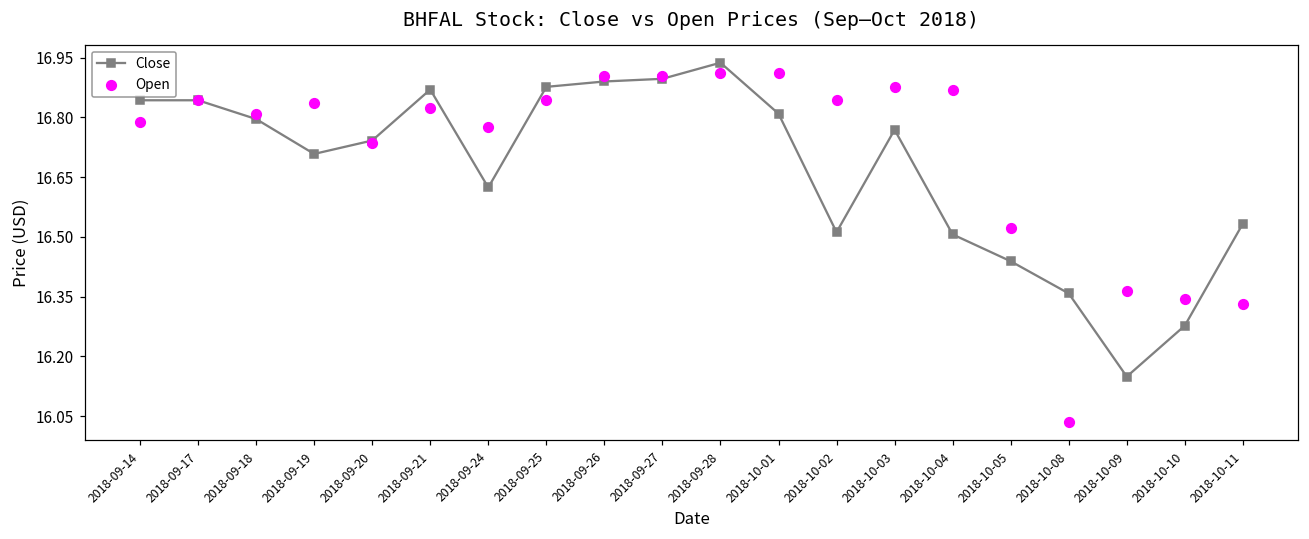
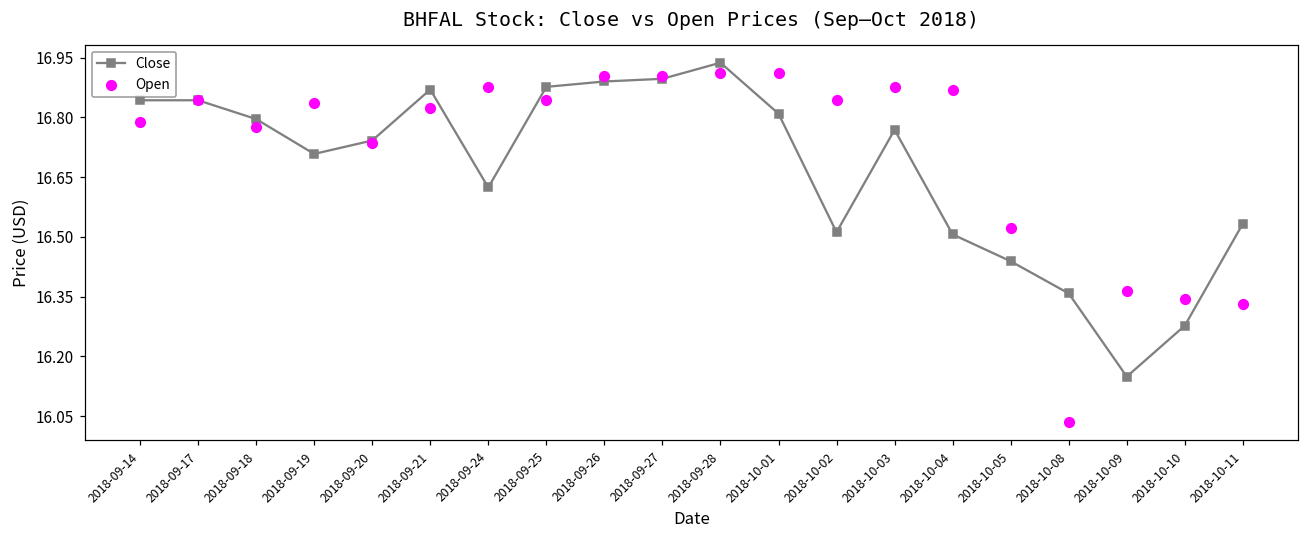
Open, 2018-09-18: 16.81 -> 16.77
Open, 2018-09-24: 16.77 -> 16.88
